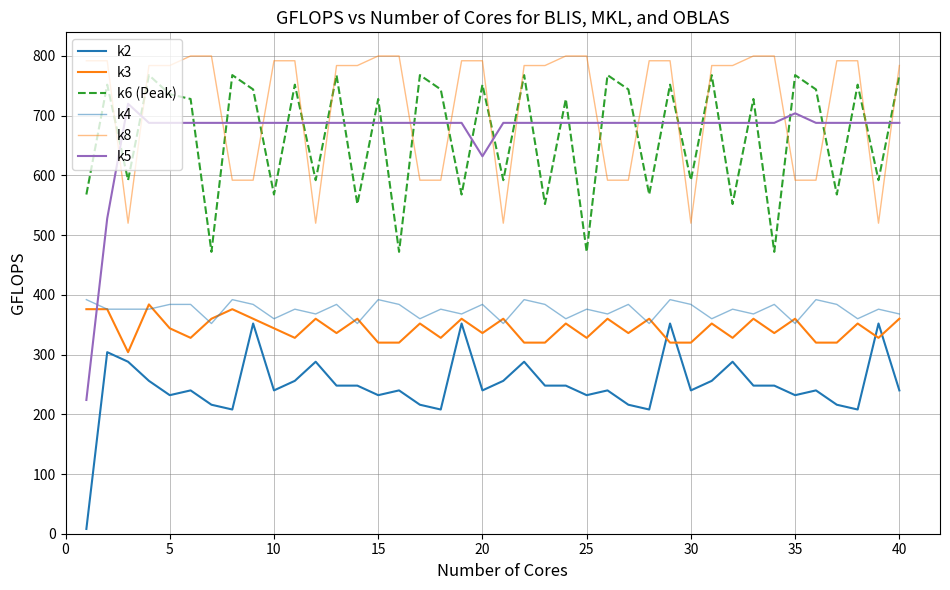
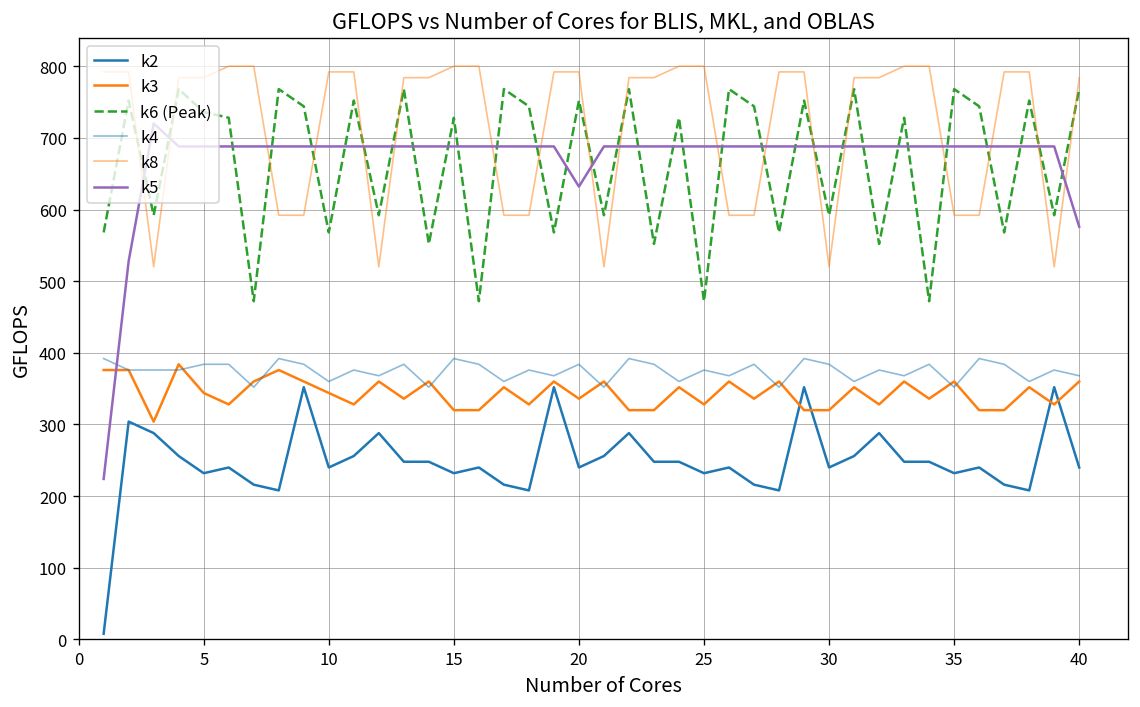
k5, 35: 700 -> 690
k5, 40: 690 -> 580
